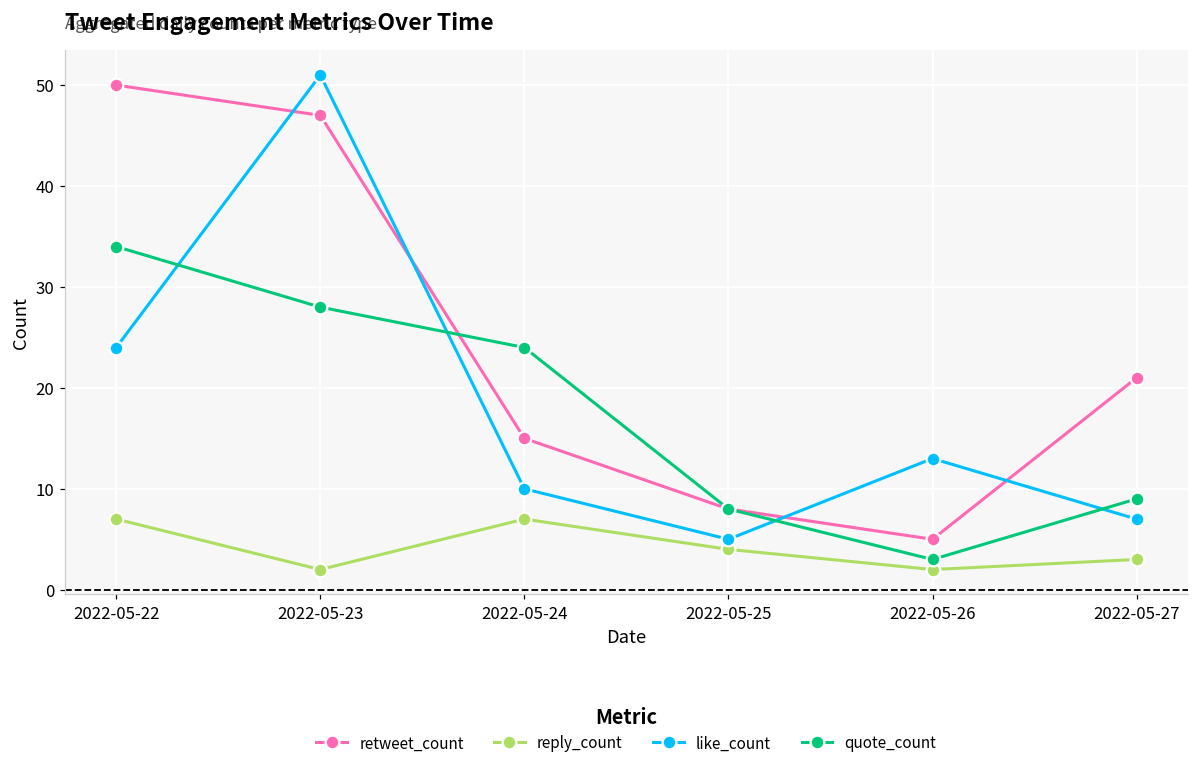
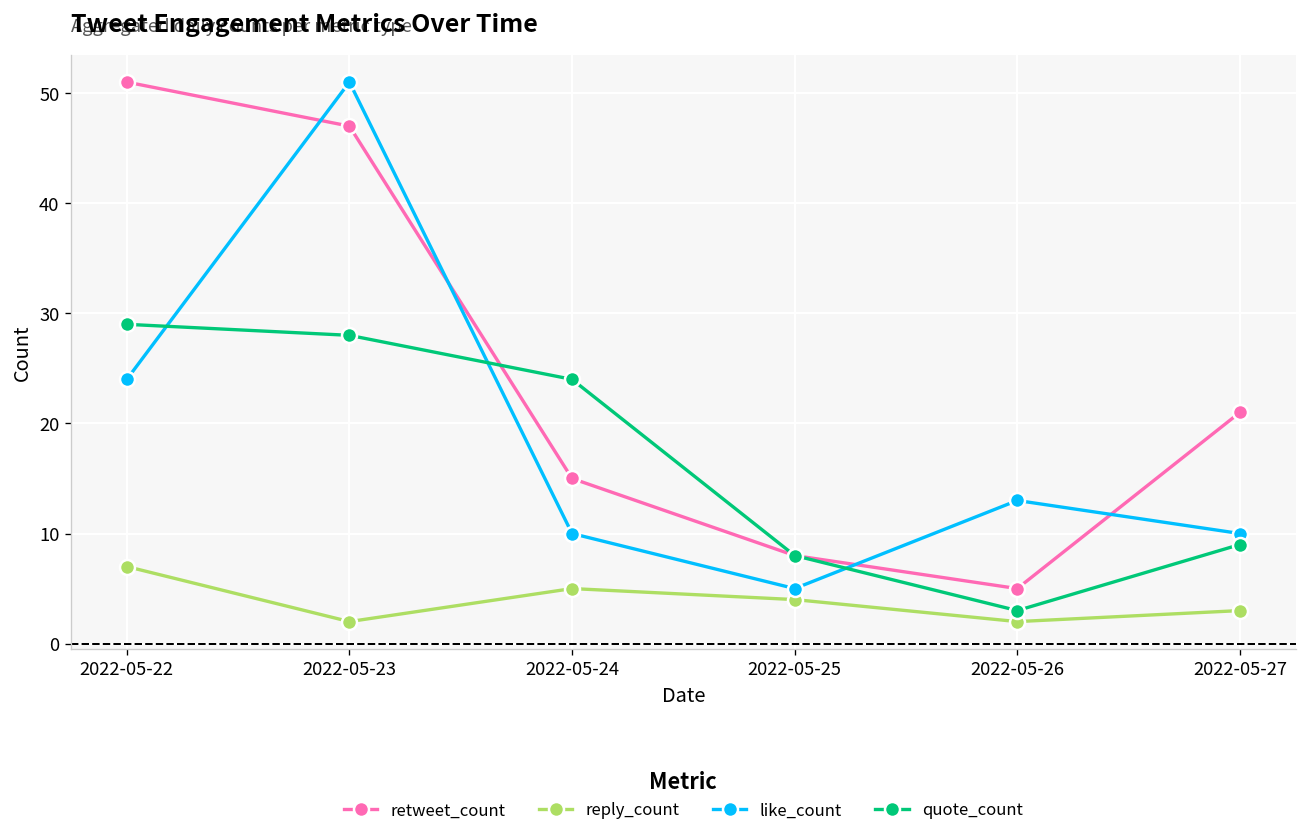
retweet_count, 2022-05-22: 50 -> 51
quote_count, 2022-05-22: 34 -> 29
reply_count, 2022-05-24: 7 -> 5
like_count, 2022-05-27: 7 -> 10
